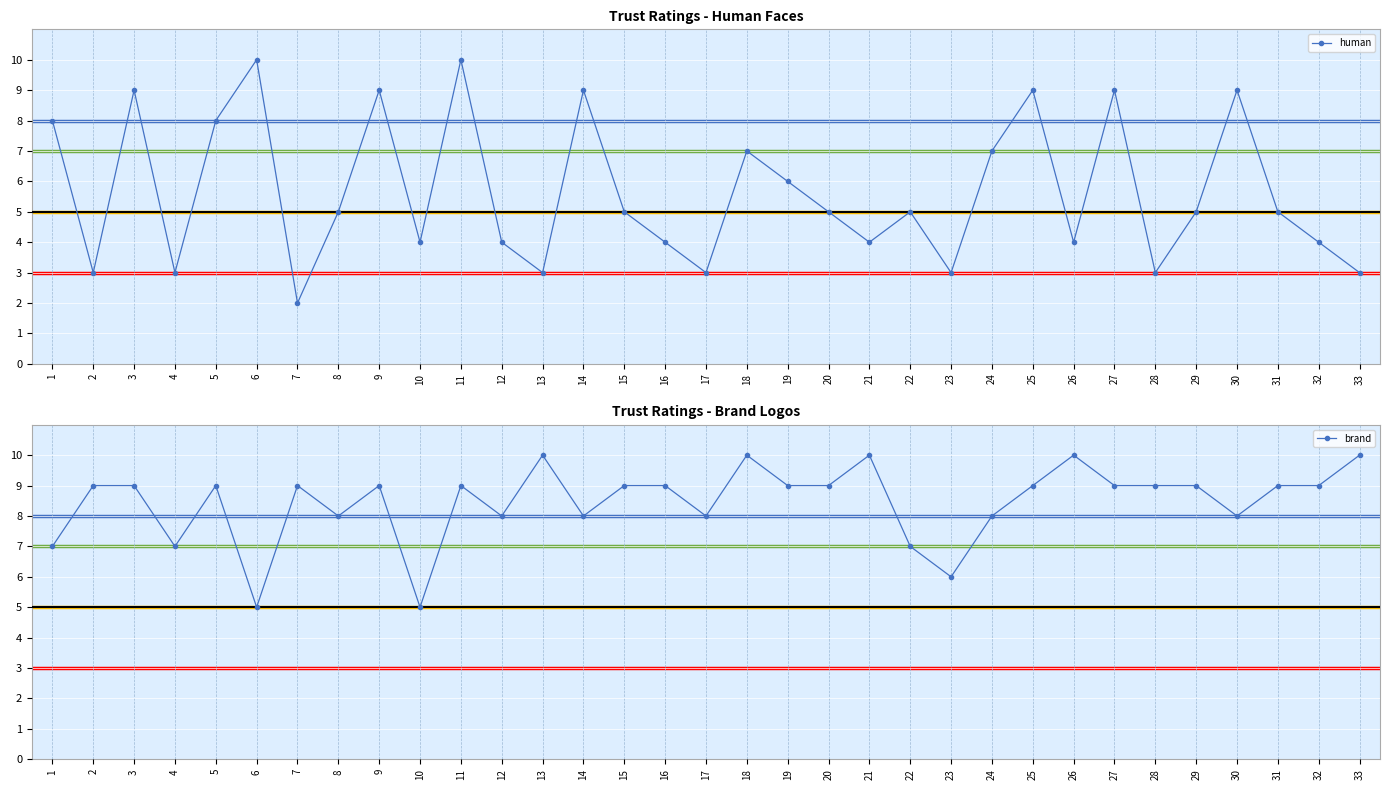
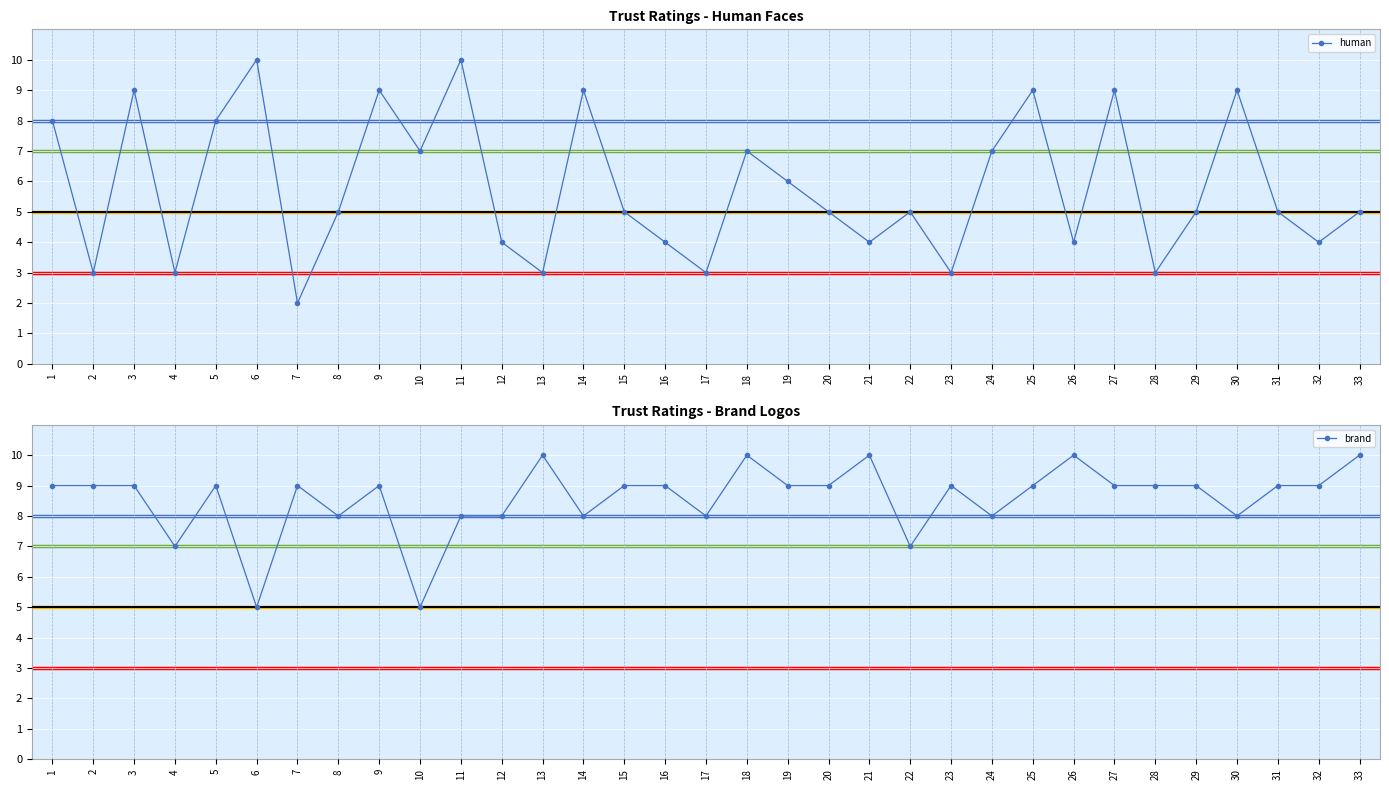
Trust Ratings - Human Faces, 10: 4 -> 7
Trust Ratings - Human Faces, 33: 3 -> 5
Trust Ratings - Brand Logos, 1: 7 -> 9
Trust Ratings - Brand Logos, 11: 9 -> 8
Trust Ratings - Brand Logos, 23: 6 -> 9
